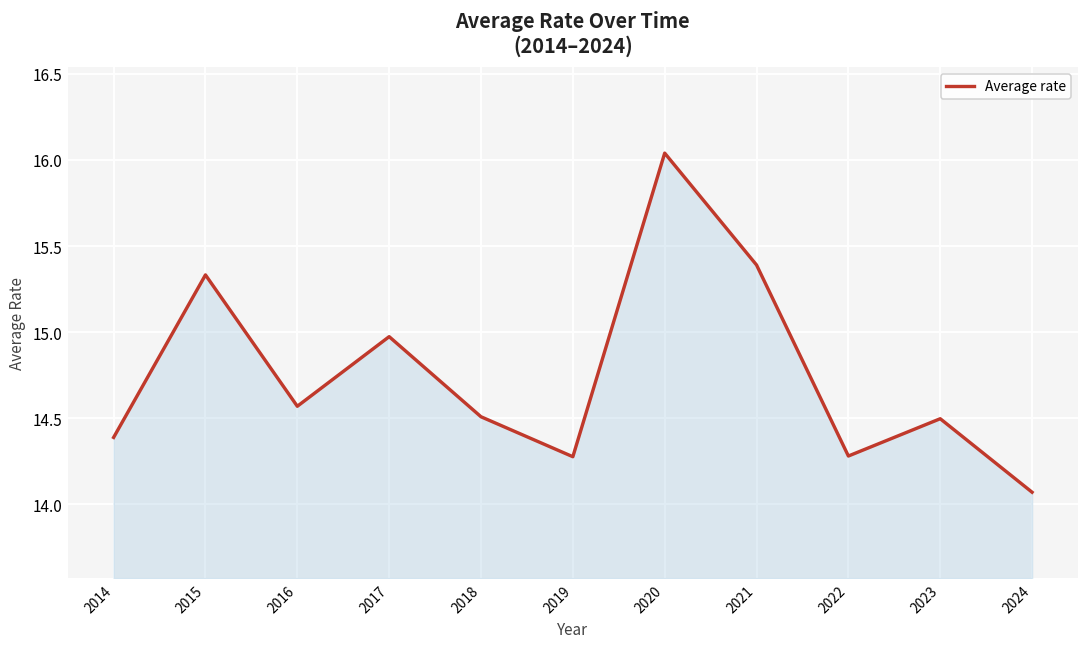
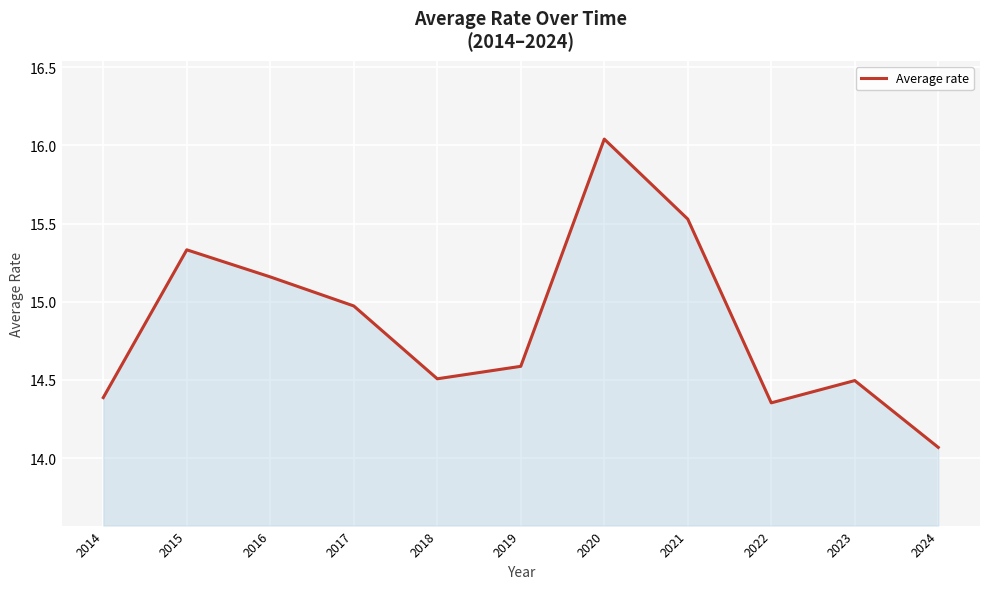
2016: 14.57 -> 15.16
2019: 14.28 -> 14.59
2021: 15.39 -> 15.53
2022: 14.28 -> 14.35
